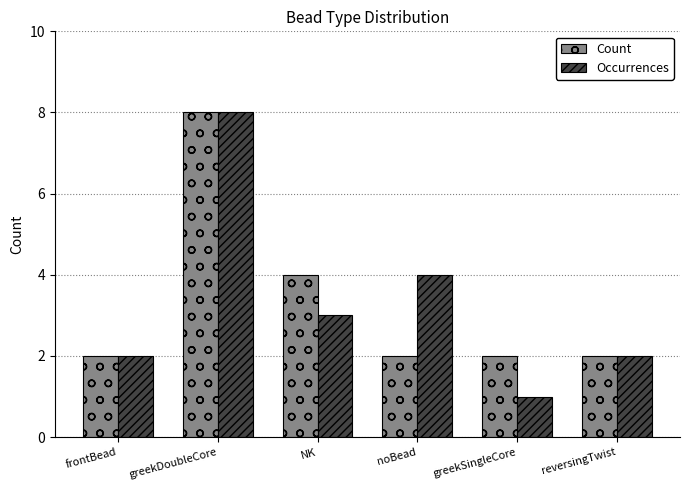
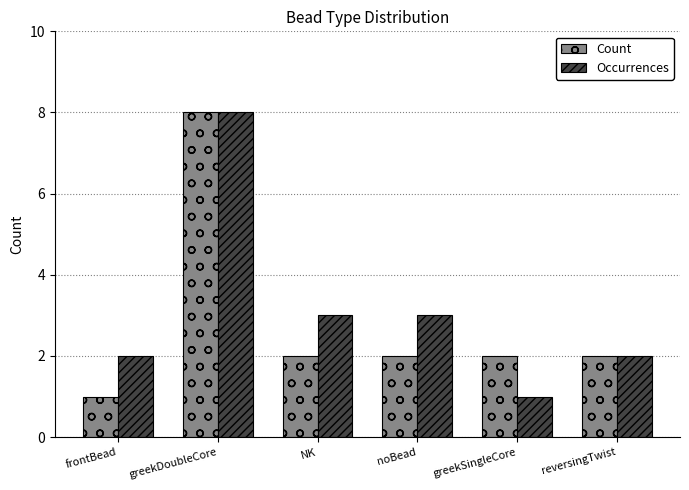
Count, frontBead: 2 -> 1
Count, NK: 4 -> 2
Occurrences, noBead: 4 -> 3
